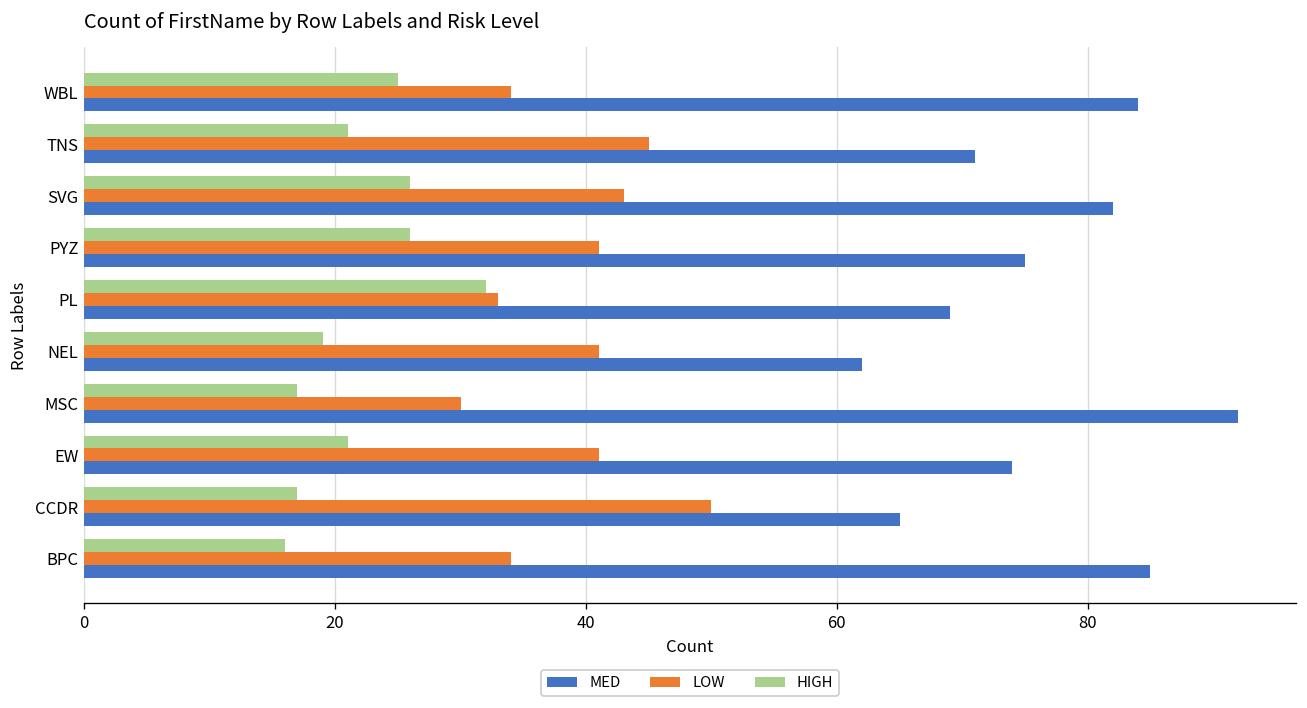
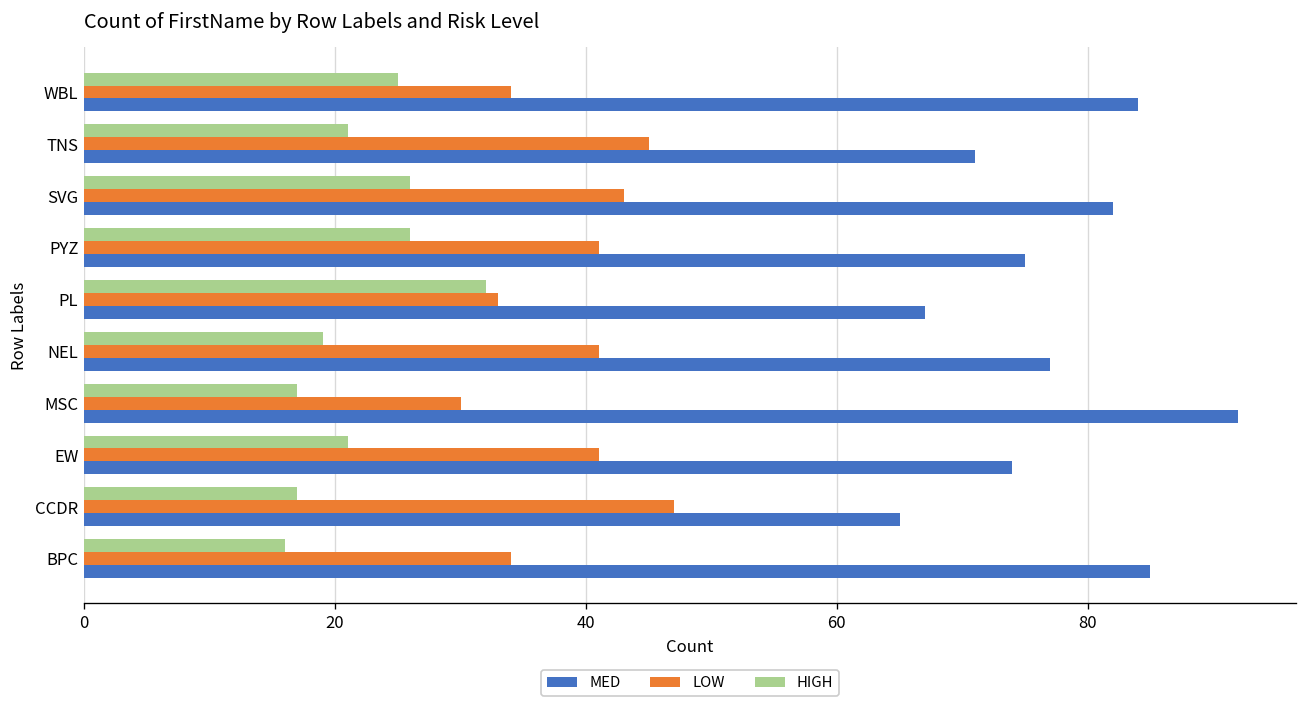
MED, PL: 69 -> 67
MED, NEL: 62 -> 77
LOW, CCDR: 50 -> 47
